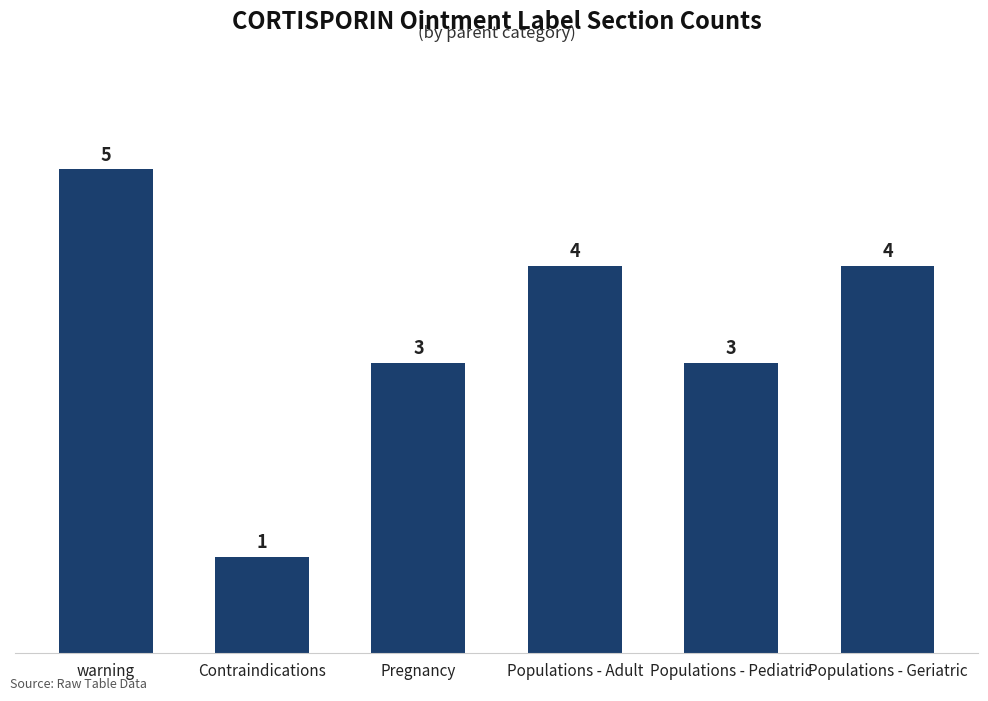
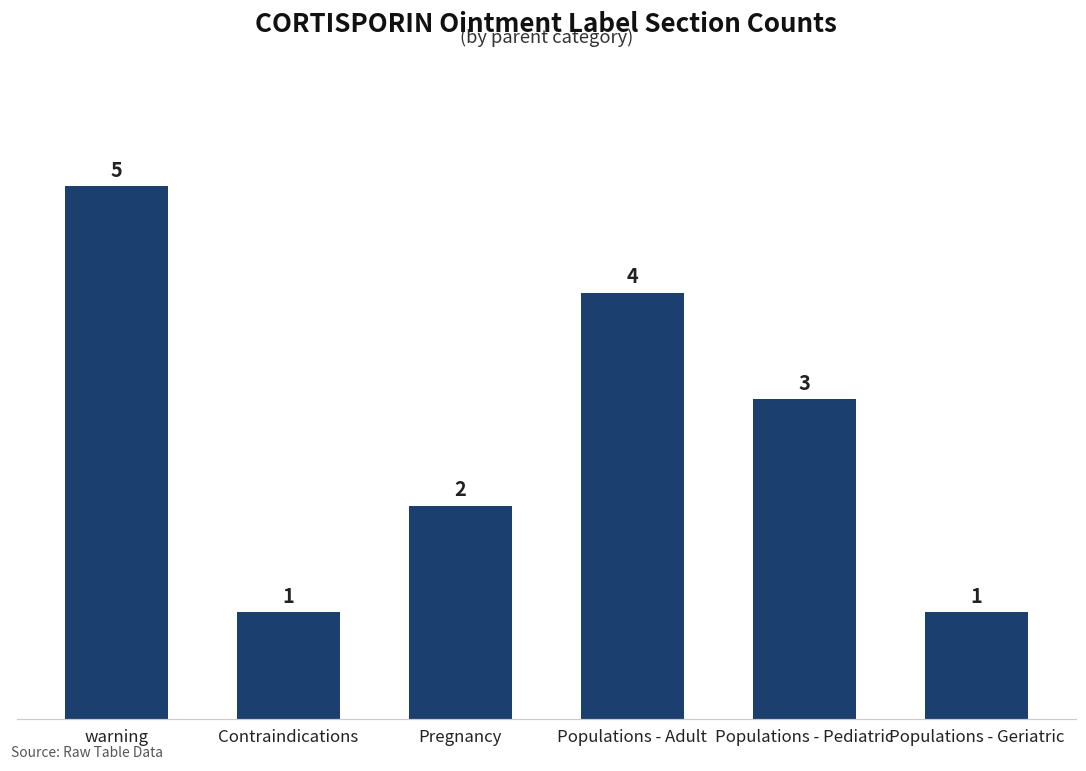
Pregnancy: 3 -> 2
Populations - Geriatric: 4 -> 1
